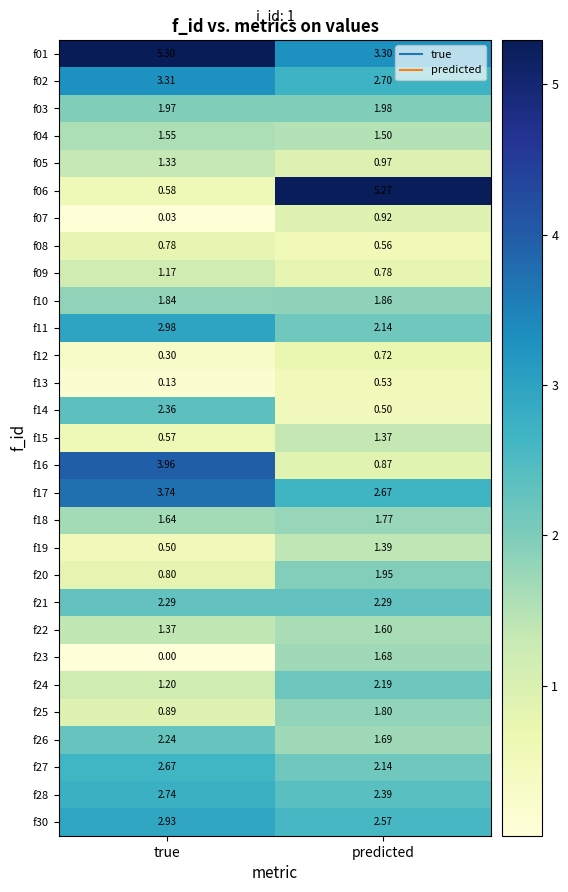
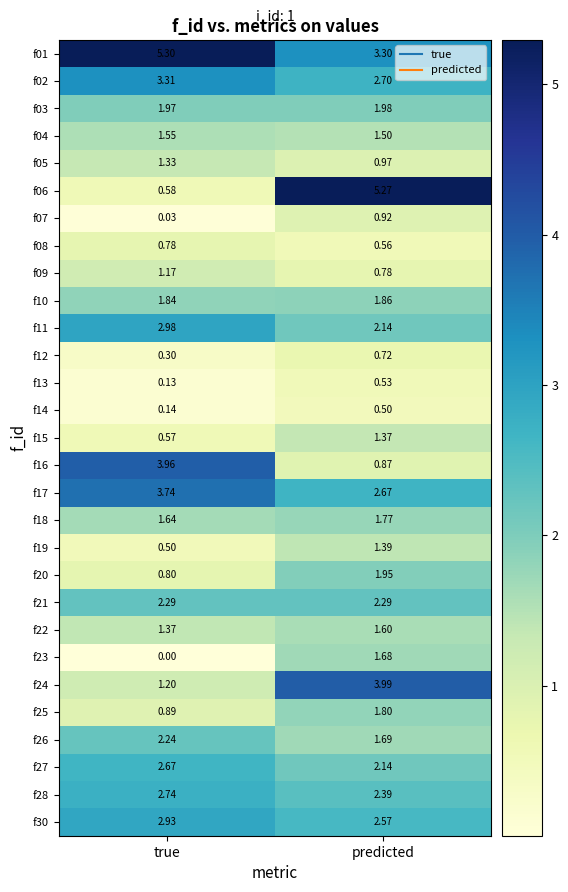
f14, true: 2.36 -> 0.14
f24, predicted: 2.19 -> 3.99
